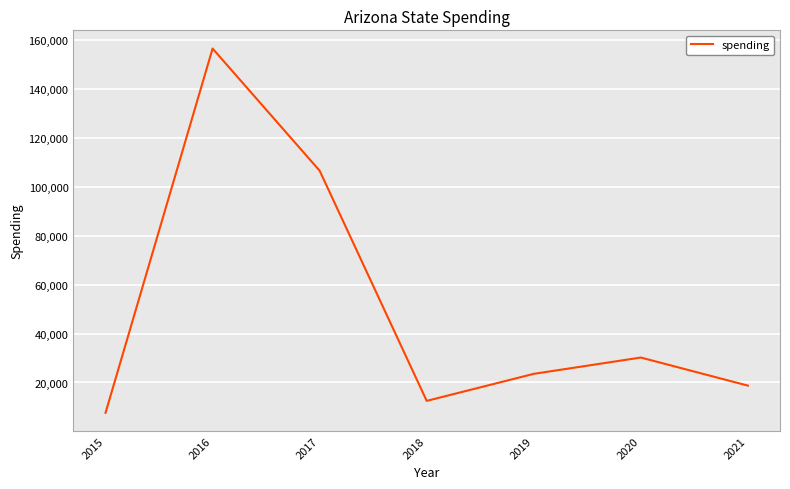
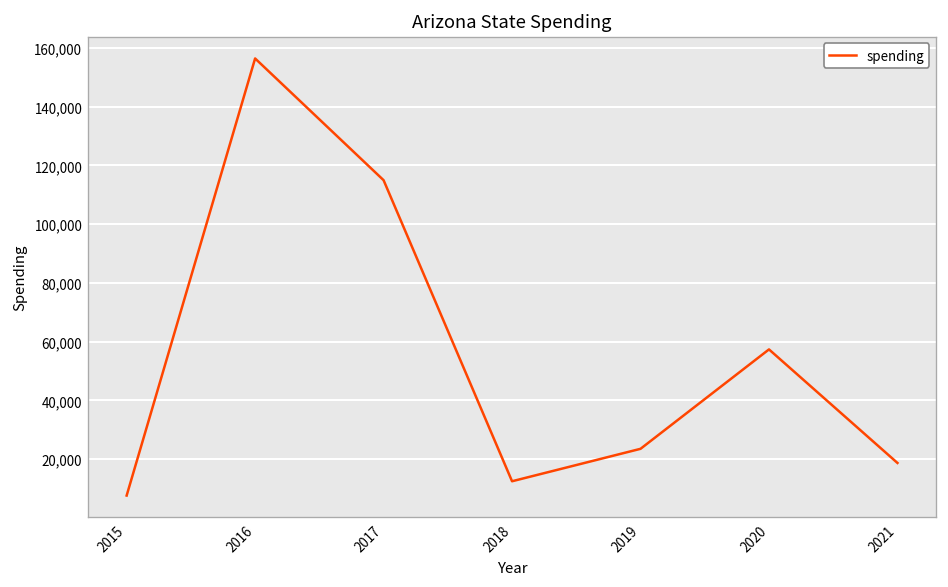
2017: 107,000 -> 115,000
2020: 30,000 -> 57,000
